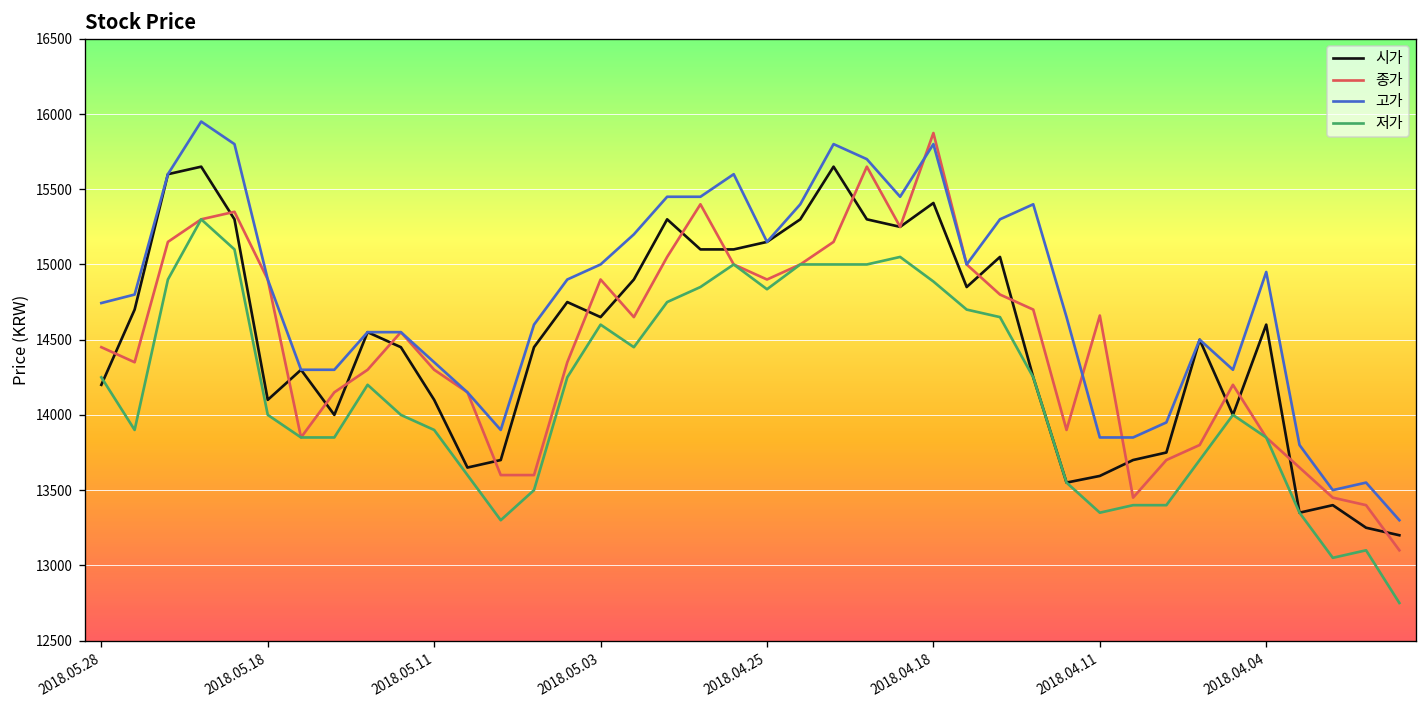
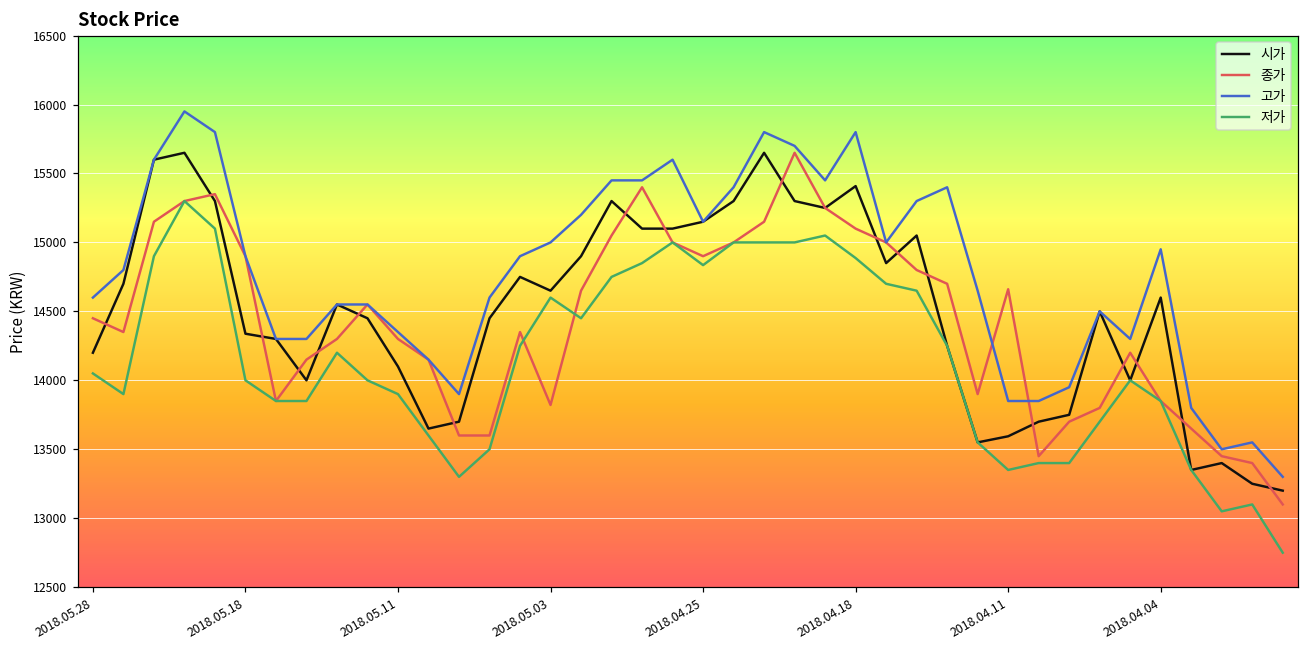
고가, 2018.05.28: 14740 -> 14600
저가, 2018.05.28: 14250 -> 14050
시가, 2018.05.18: 14100 -> 14340
종가, 2018.05.03: 14900 -> 13820
종가, 2018.04.18: 15870 -> 15100
